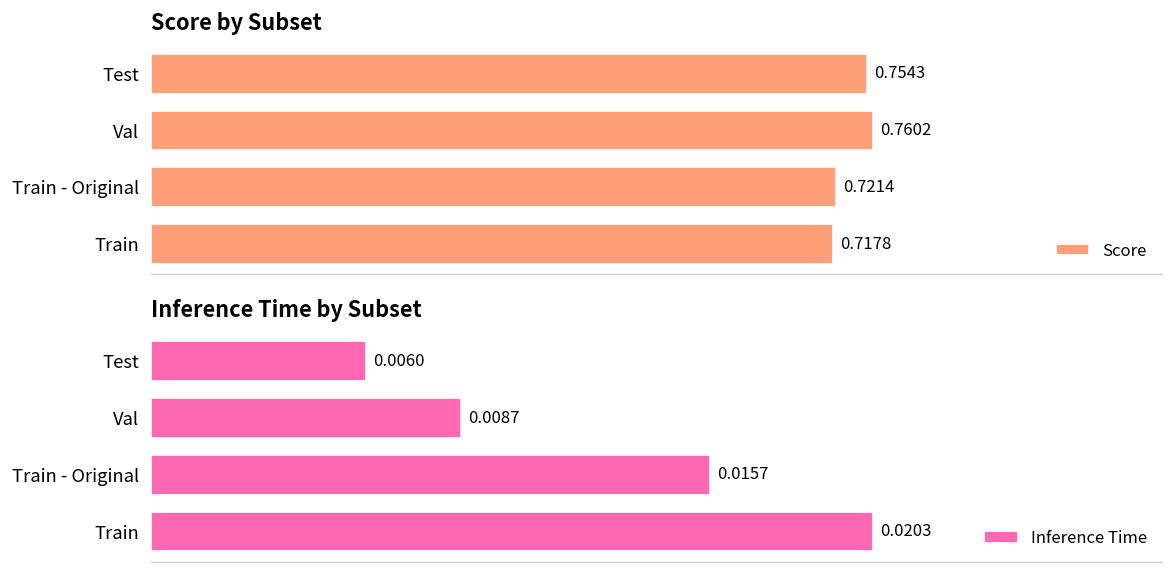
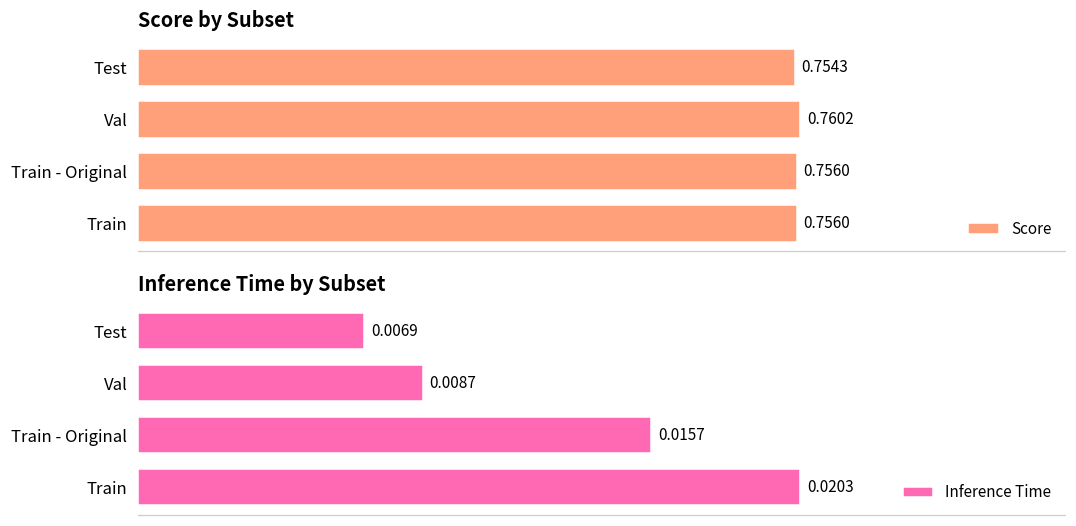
Score by Subset, Train - Original: 0.7214 -> 0.7560
Score by Subset, Train: 0.7178 -> 0.7560
Inference Time by Subset, Test: 0.0060 -> 0.0069
